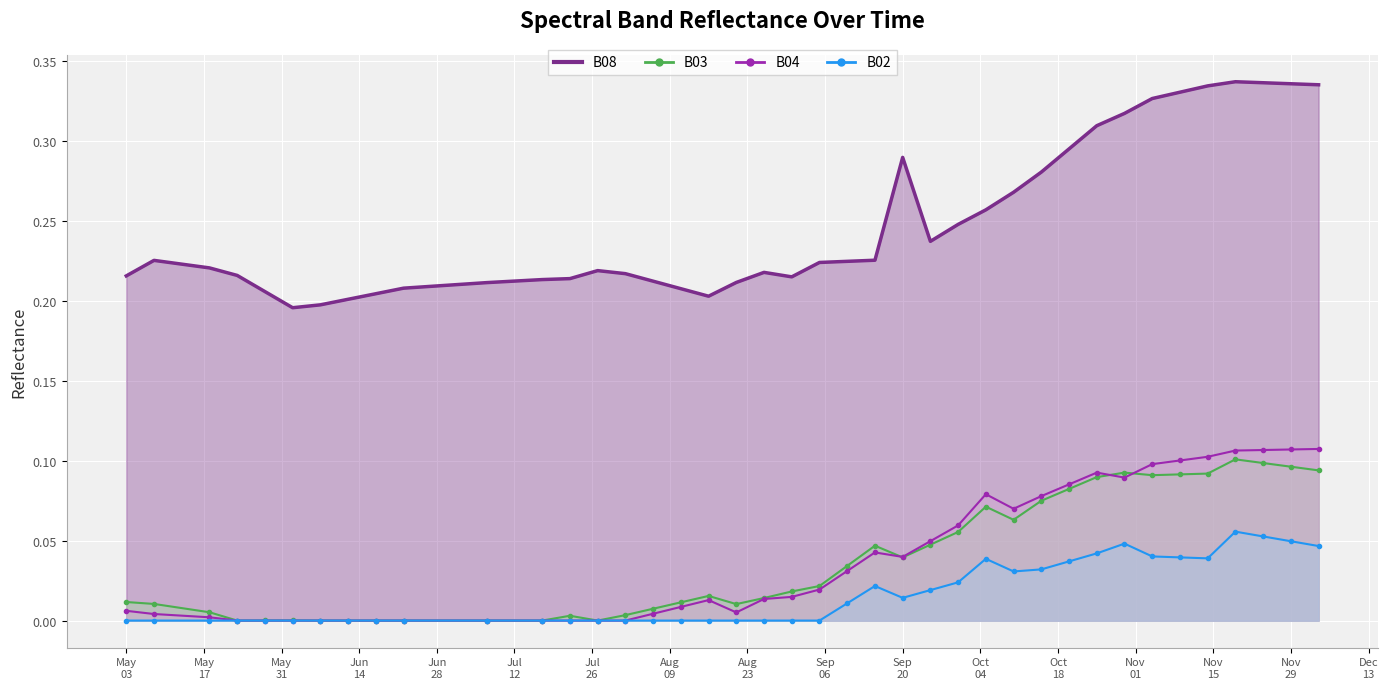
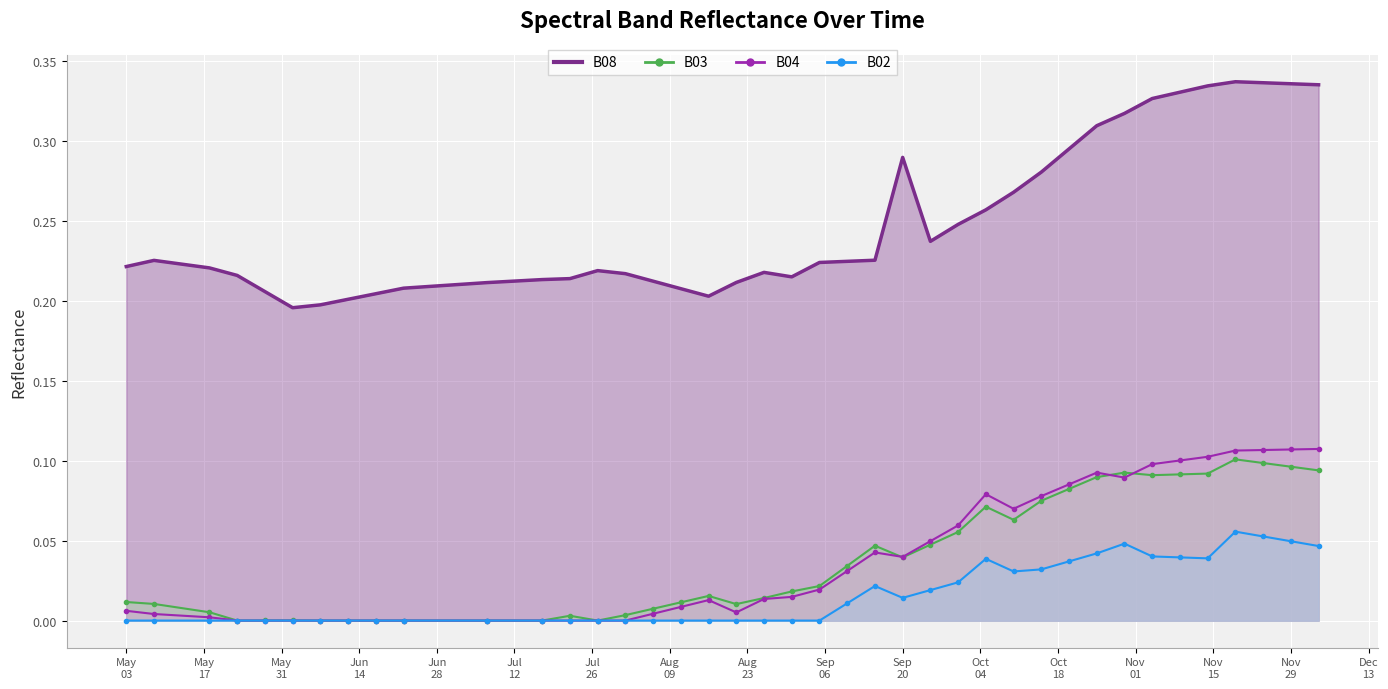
B08, May 03: 0.216 -> 0.221
